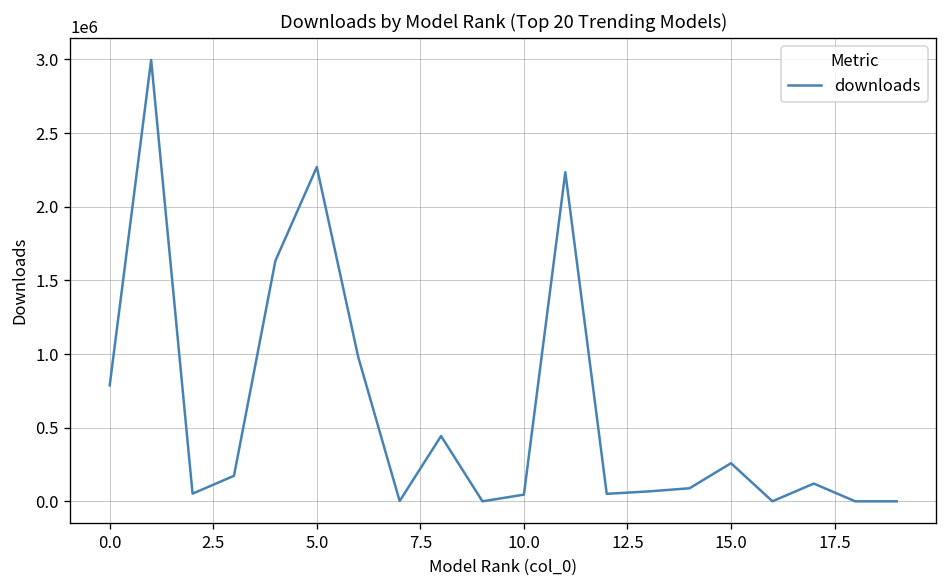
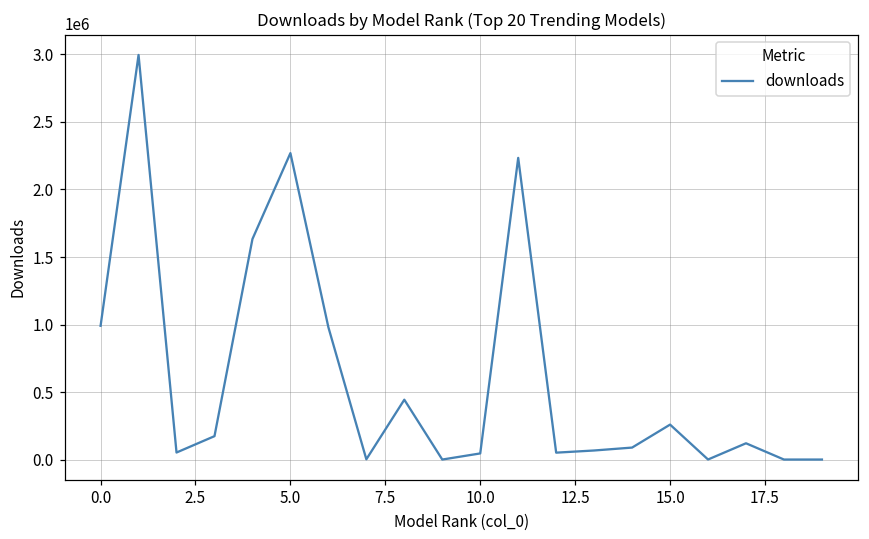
0.0: 790000 -> 990000
